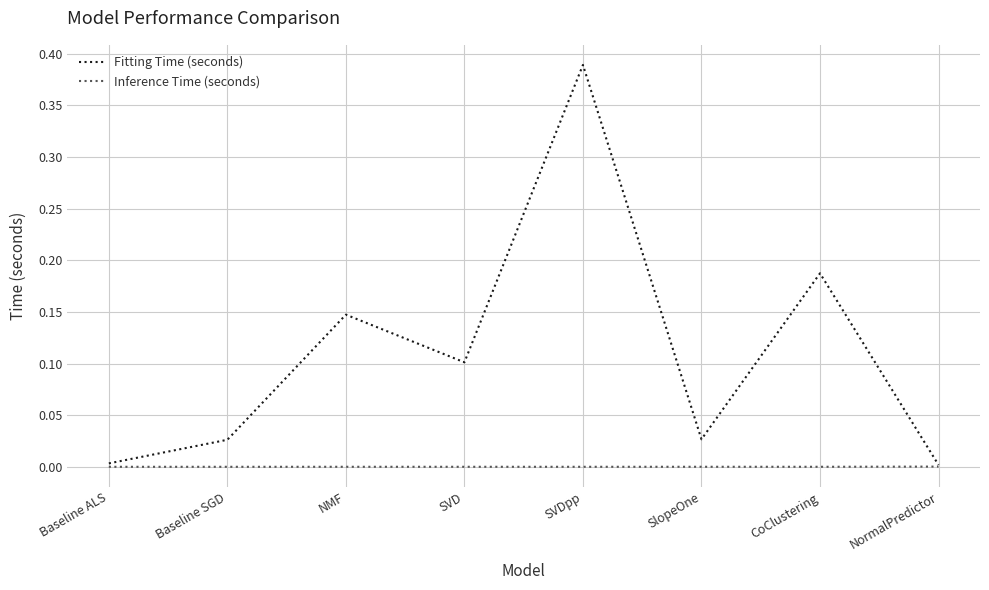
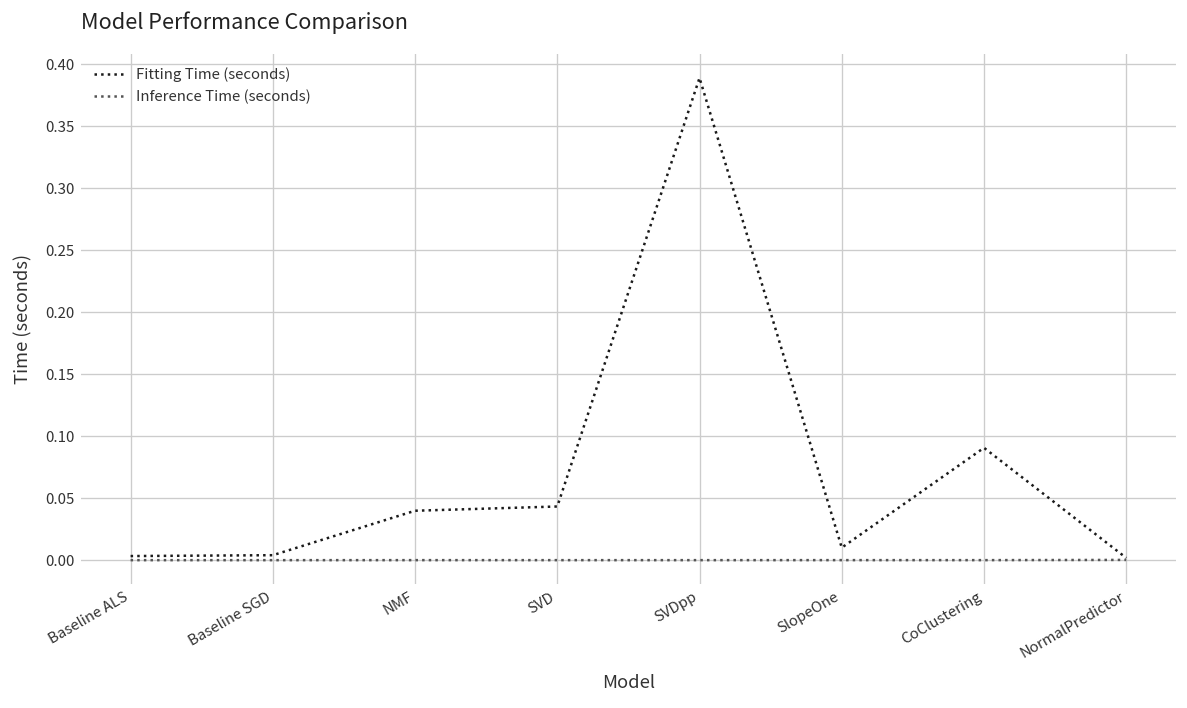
Fitting Time (seconds), Baseline SGD: 0.026 -> 0.004
Fitting Time (seconds), NMF: 0.147 -> 0.040
Fitting Time (seconds), SVD: 0.101 -> 0.043
Fitting Time (seconds), SlopeOne: 0.027 -> 0.010
Fitting Time (seconds), CoClustering: 0.187 -> 0.091
